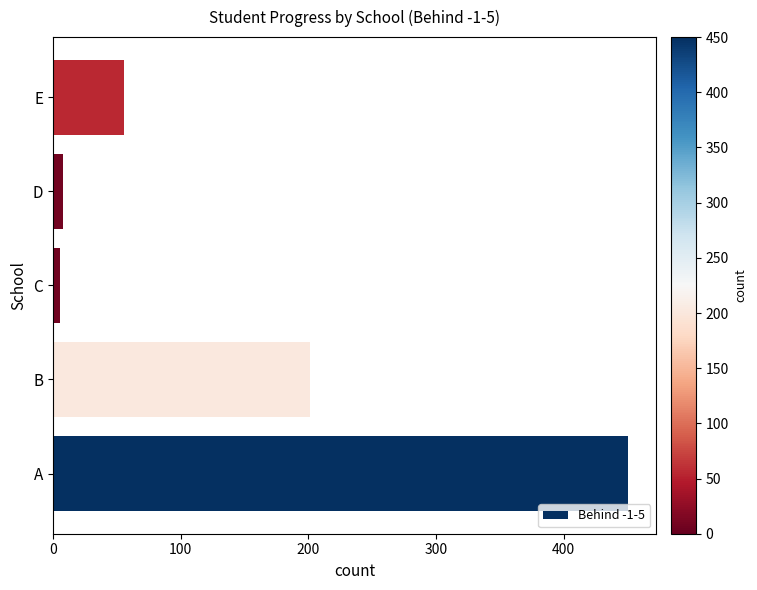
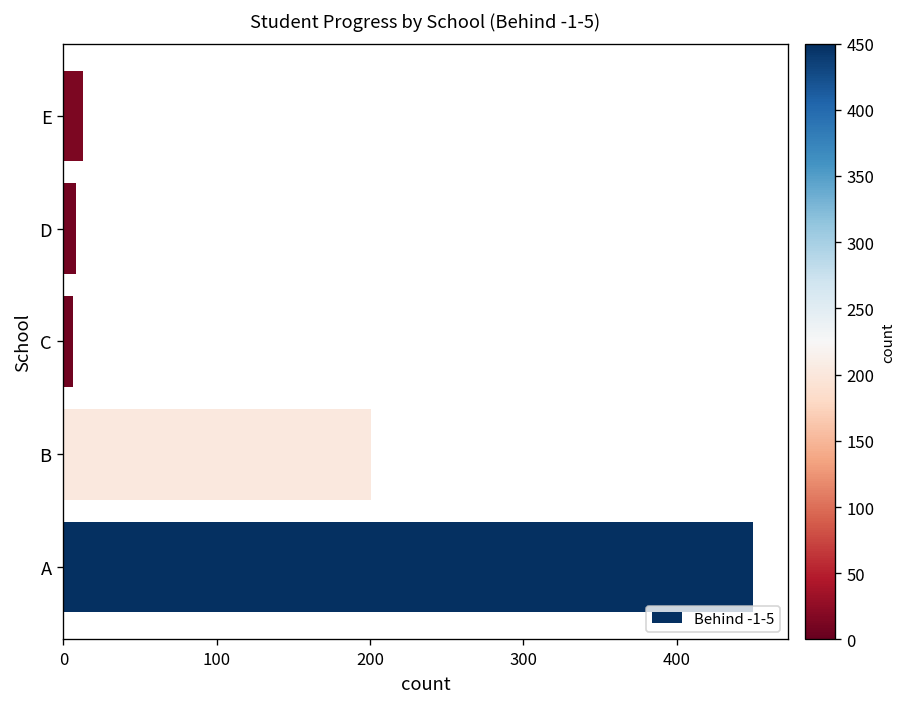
E: 56 -> 13
